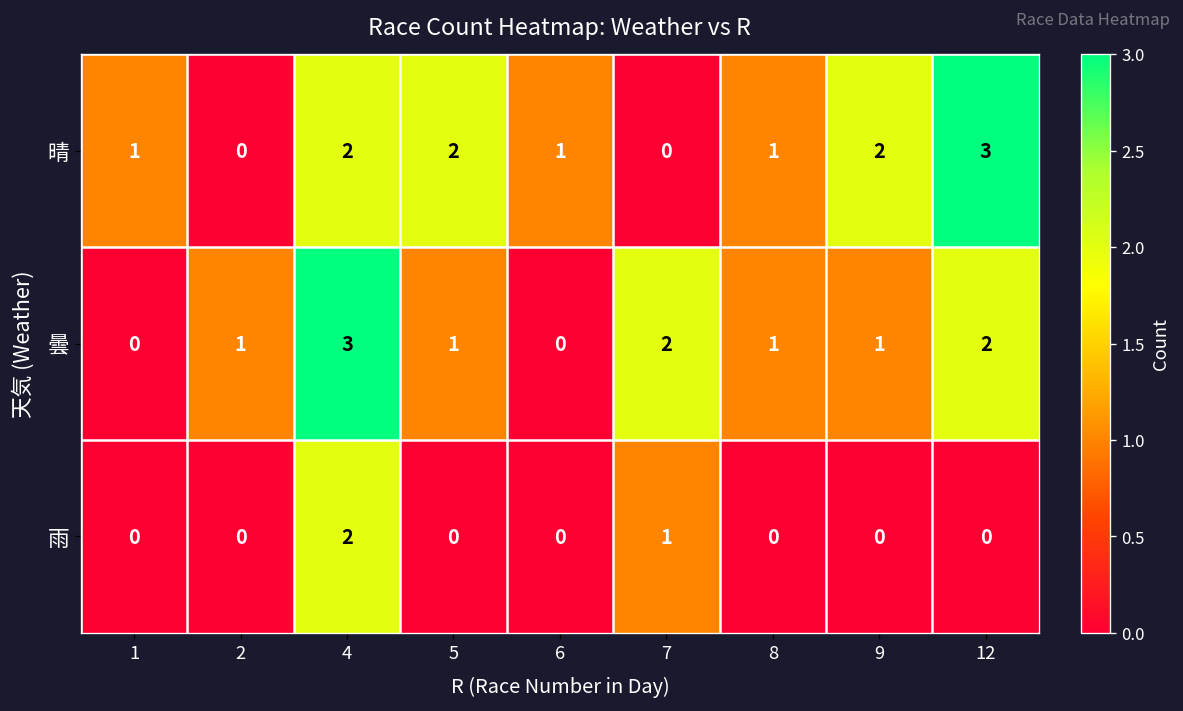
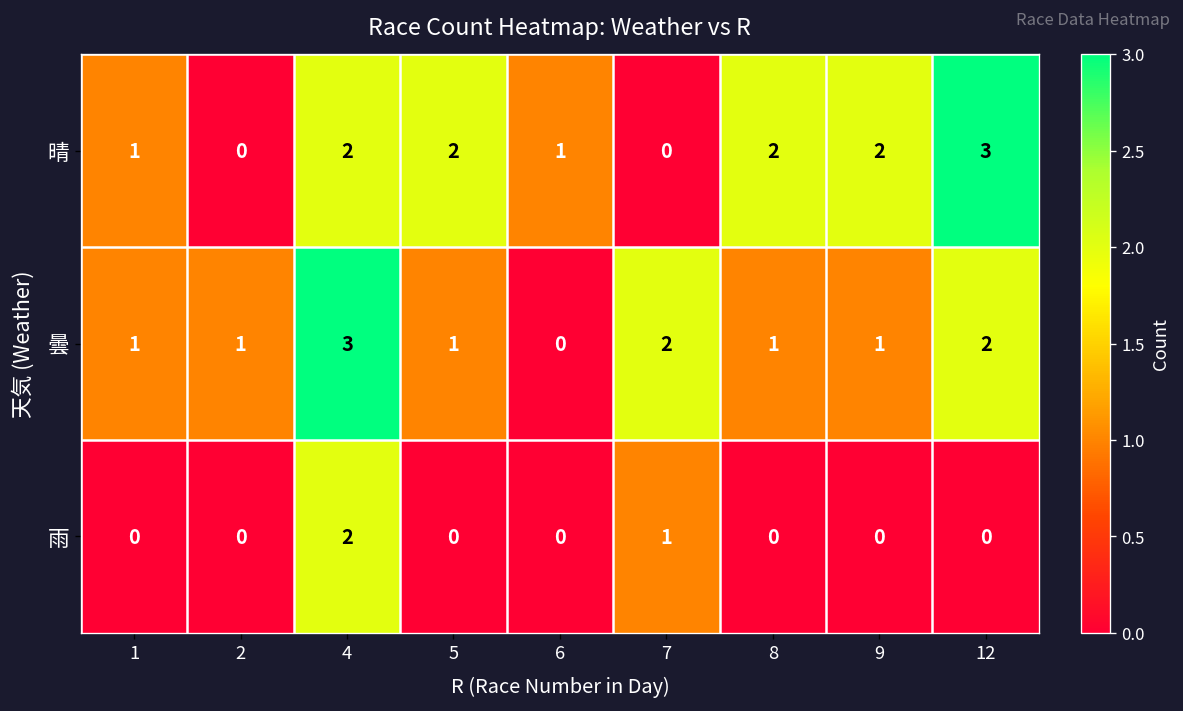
晴, 8: 1 -> 2
曇, 1: 0 -> 1
